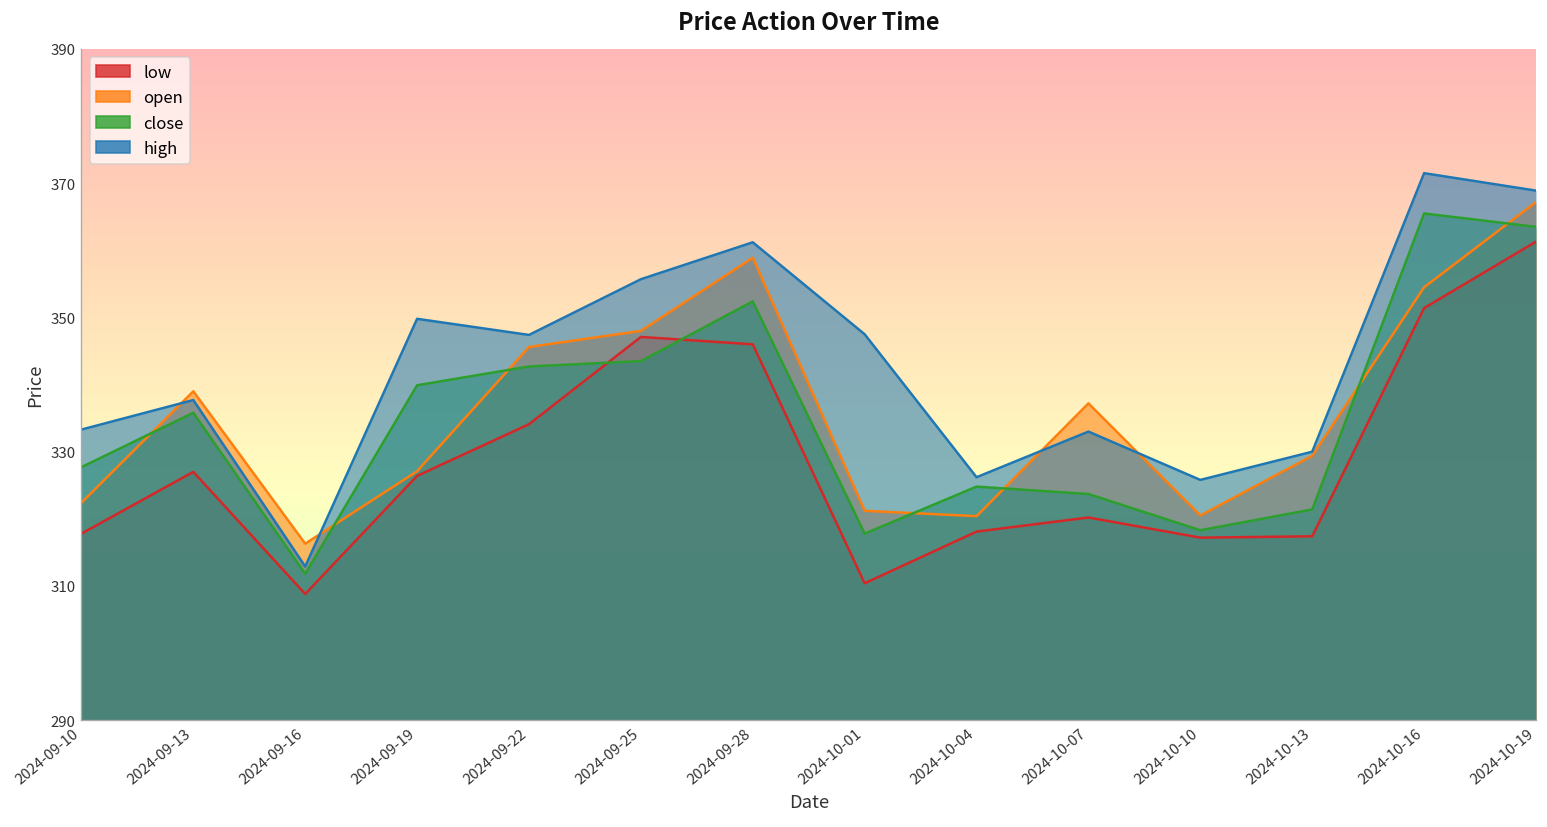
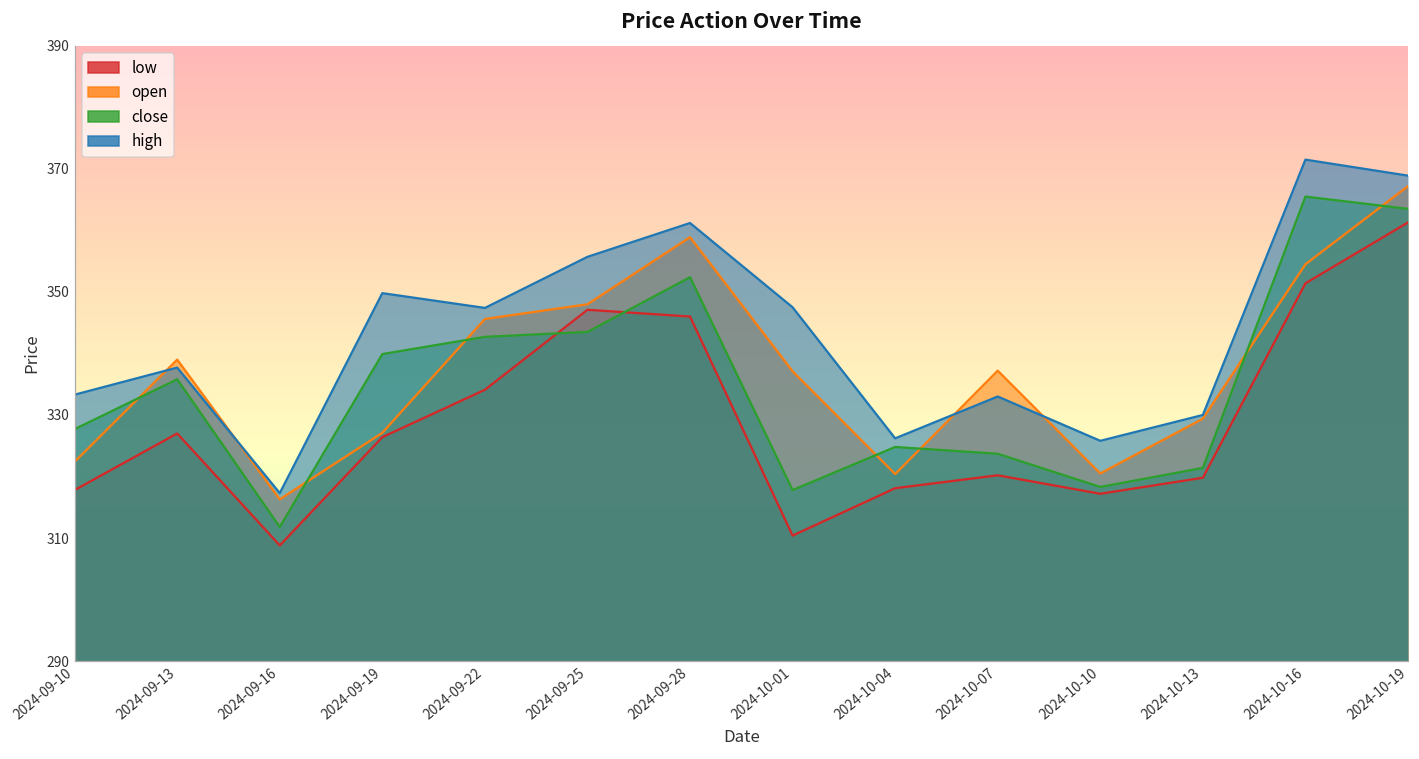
high, 2024-09-16: 313 -> 317
open, 2024-10-01: 321 -> 337
low, 2024-10-13: 317 -> 320
